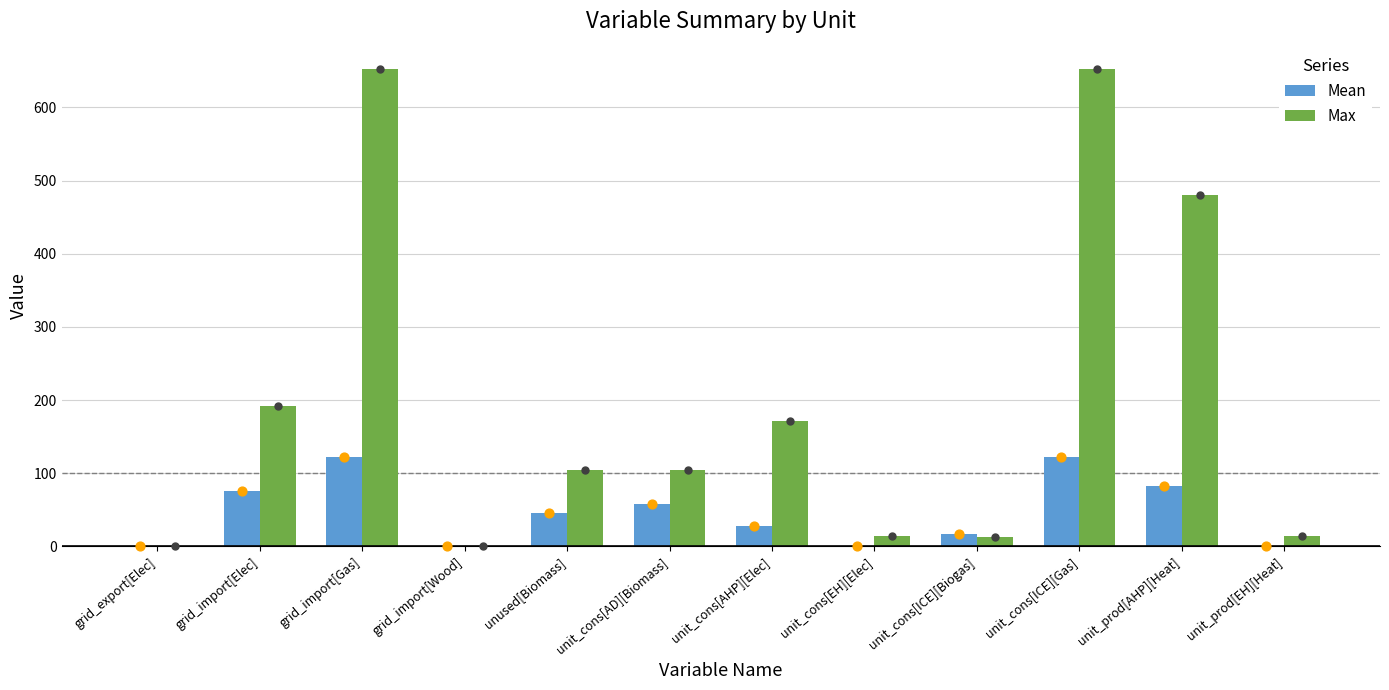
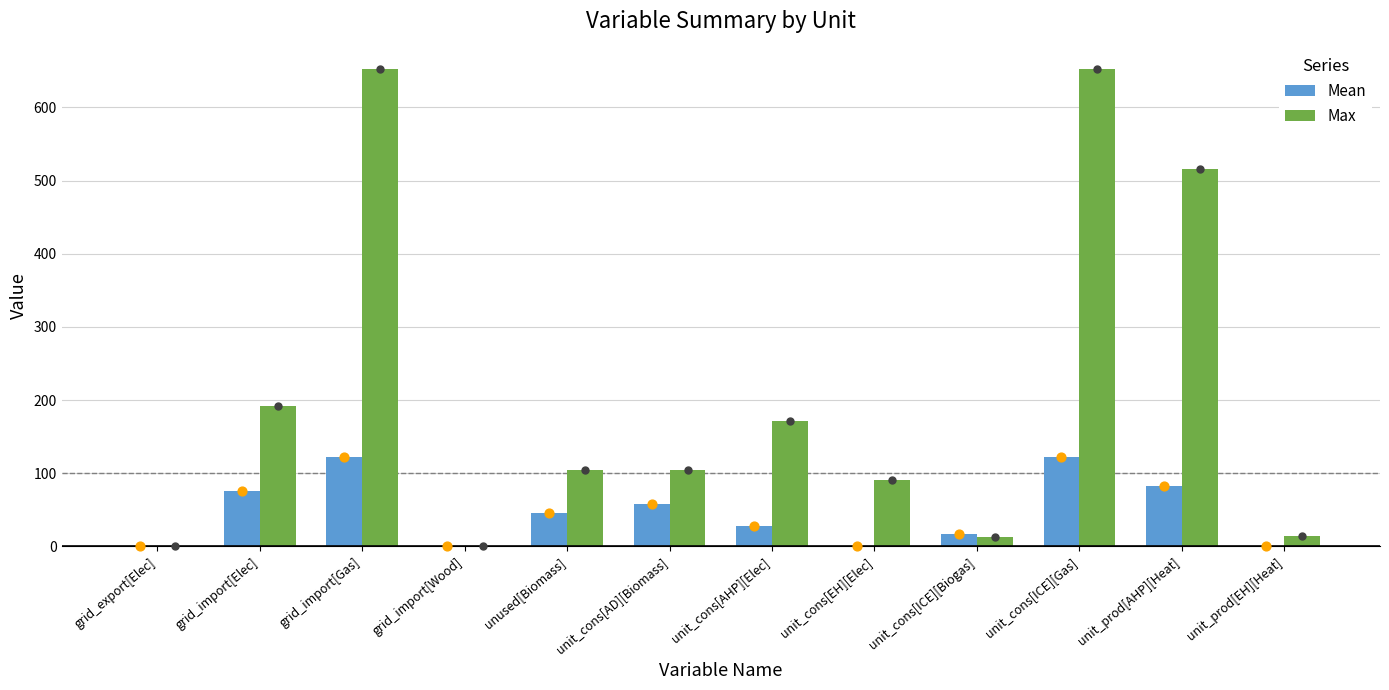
Max, unit_cons[EH][Elec]: 10 -> 90
Max, unit_prod[AHP][Heat]: 480 -> 520
